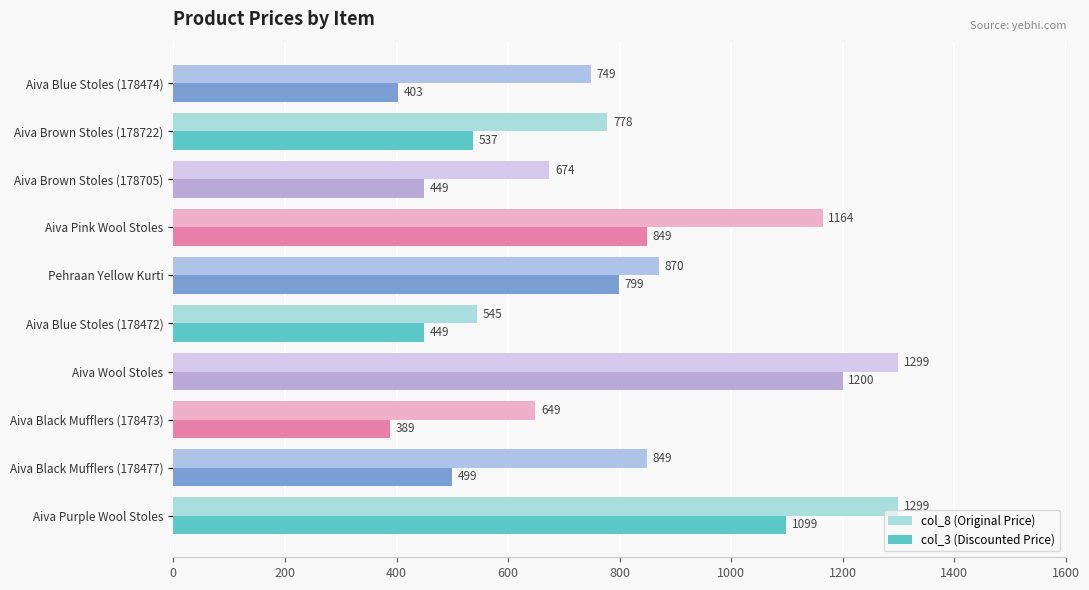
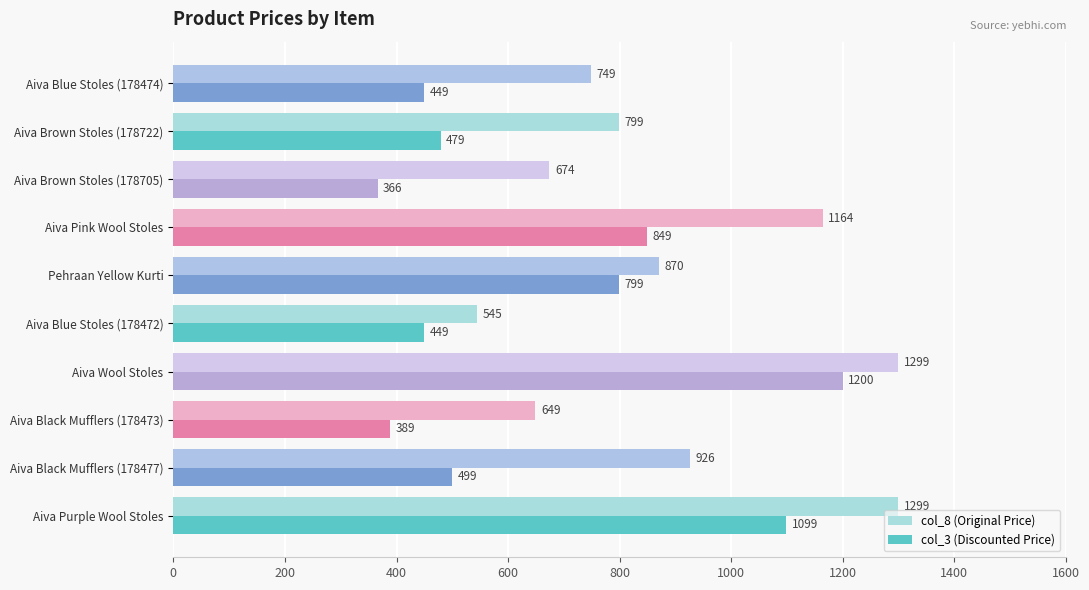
col_3 (Discounted Price), Aiva Blue Stoles (178474): 403 -> 449
col_8 (Original Price), Aiva Brown Stoles (178722): 778 -> 799
col_3 (Discounted Price), Aiva Brown Stoles (178722): 537 -> 479
col_3 (Discounted Price), Aiva Brown Stoles (178705): 449 -> 366
col_8 (Original Price), Aiva Black Mufflers (178477): 849 -> 926
